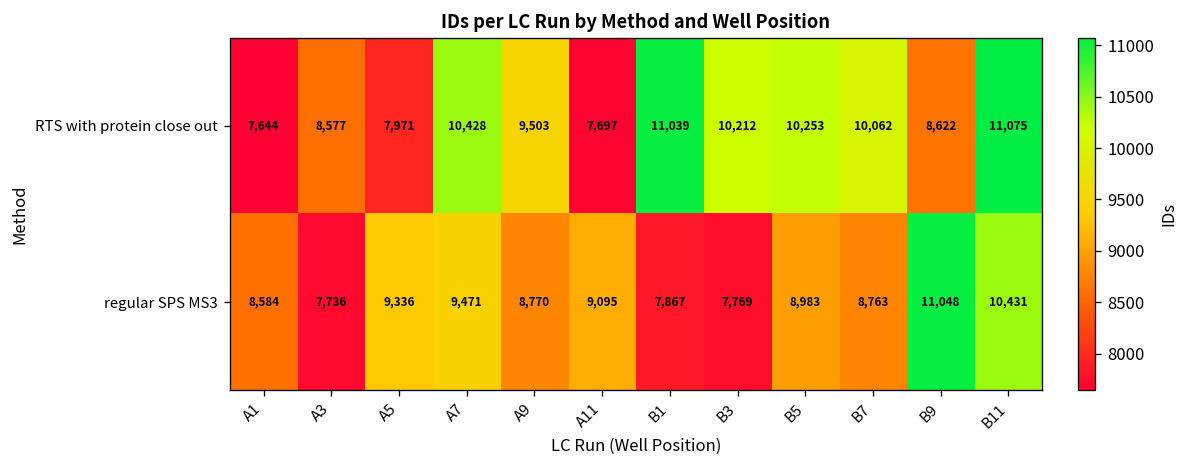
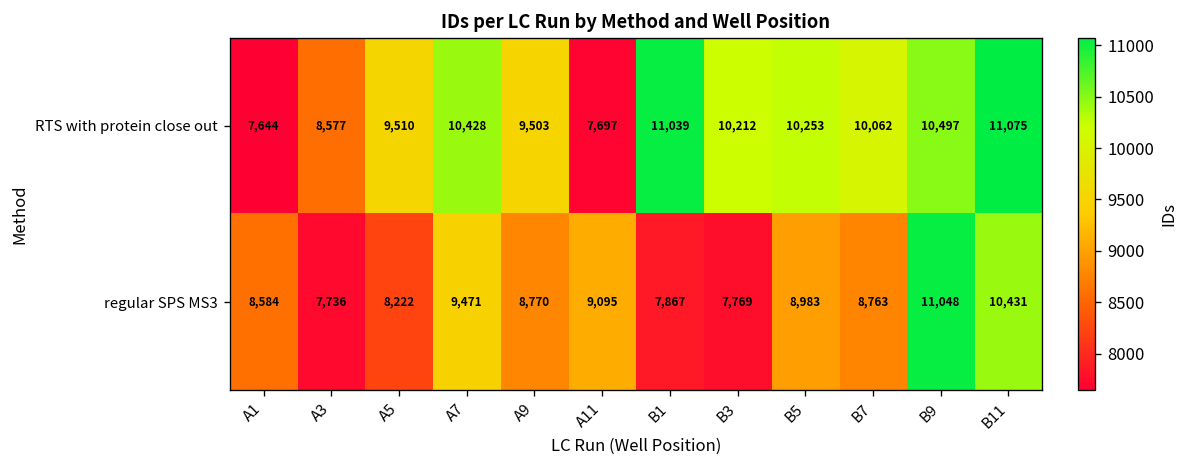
RTS with protein close out, A5: 7,971 -> 9,510
RTS with protein close out, B9: 8,622 -> 10,497
regular SPS MS3, A5: 9,336 -> 8,222
